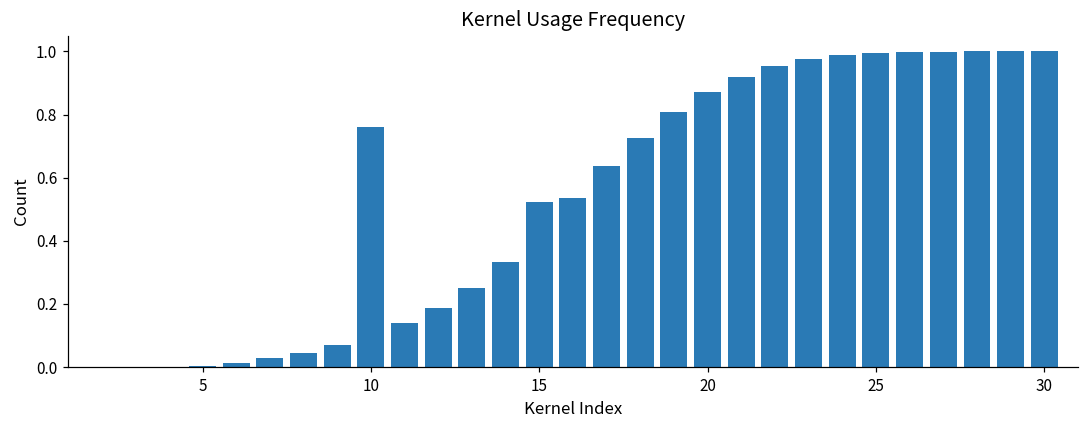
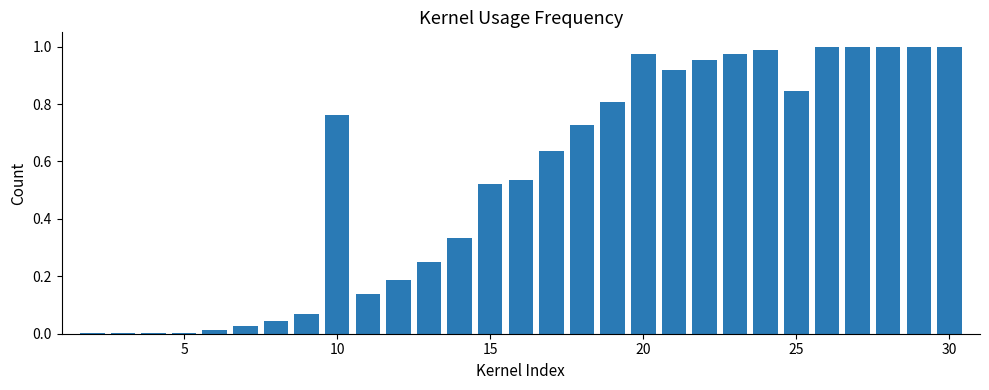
20: 0.87 -> 0.98
25: 1.00 -> 0.85
